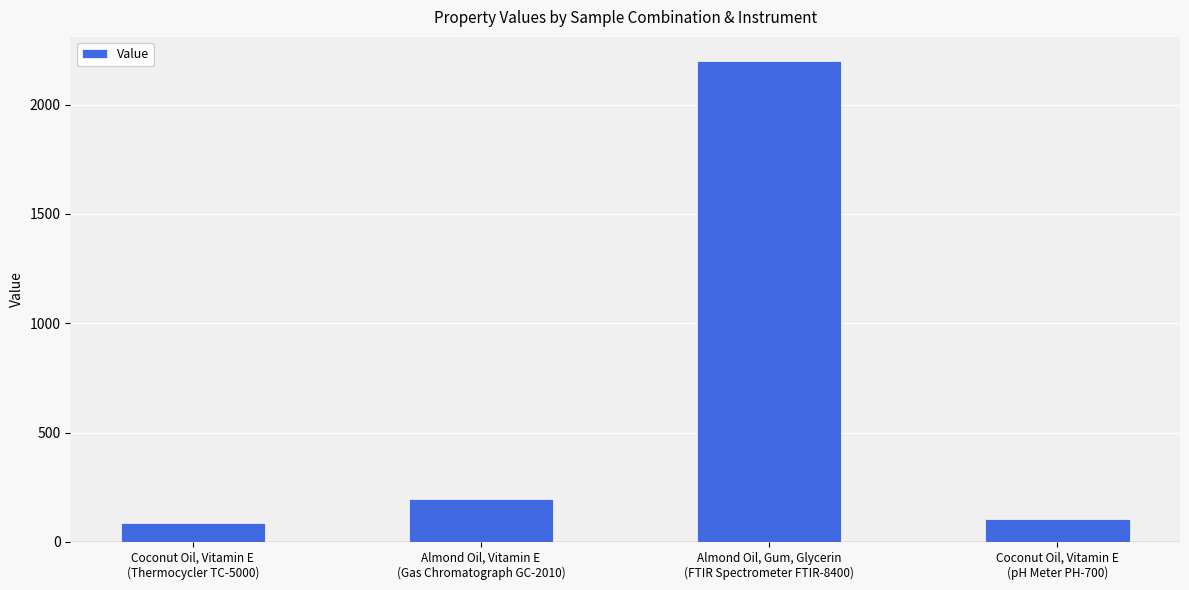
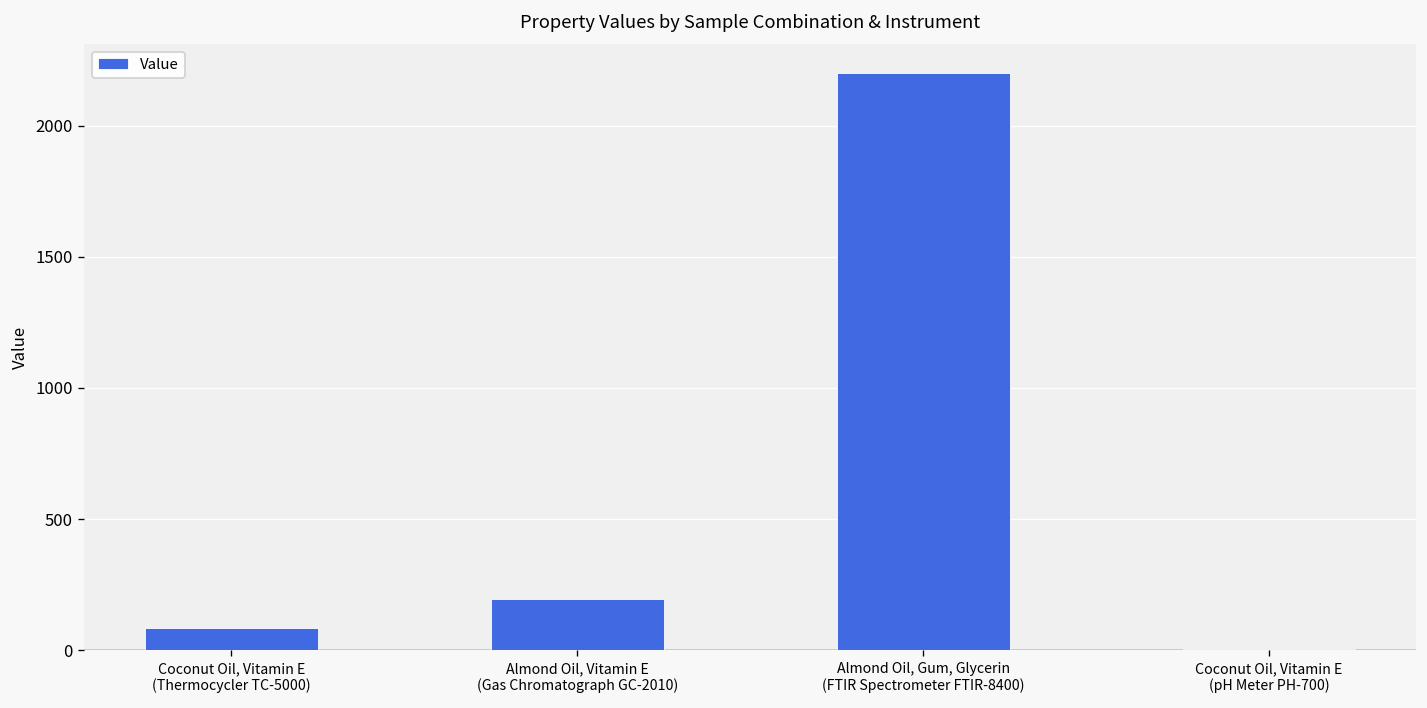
Coconut Oil, Vitamin E (pH Meter PH-700): 110 -> 10
